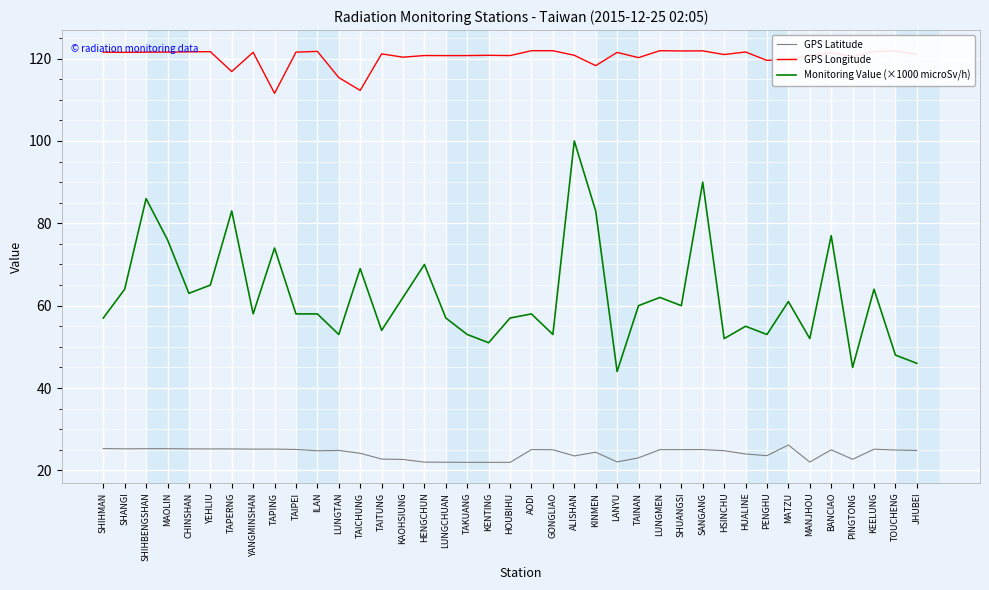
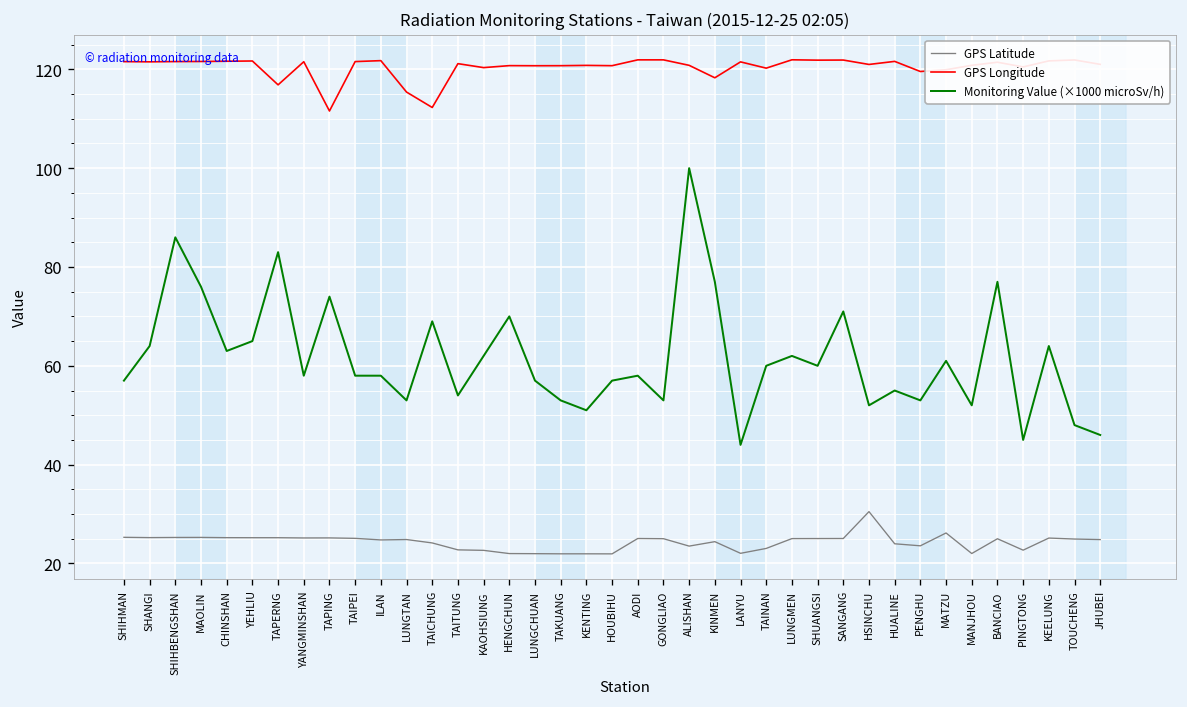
Monitoring Value (×1000 microSv/h), KINMEN: 83 -> 77
Monitoring Value (×1000 microSv/h), SANGANG: 90 -> 71
GPS Latitude, HSINCHU: 25 -> 30
